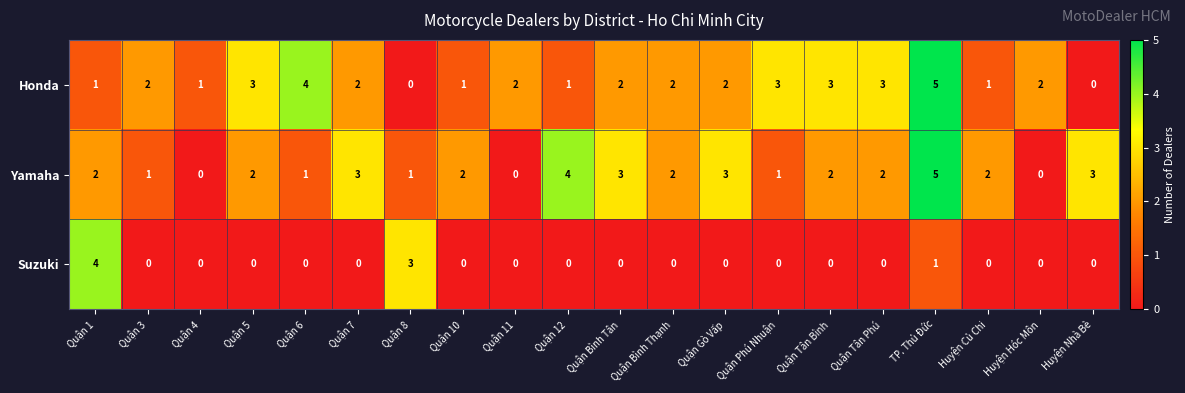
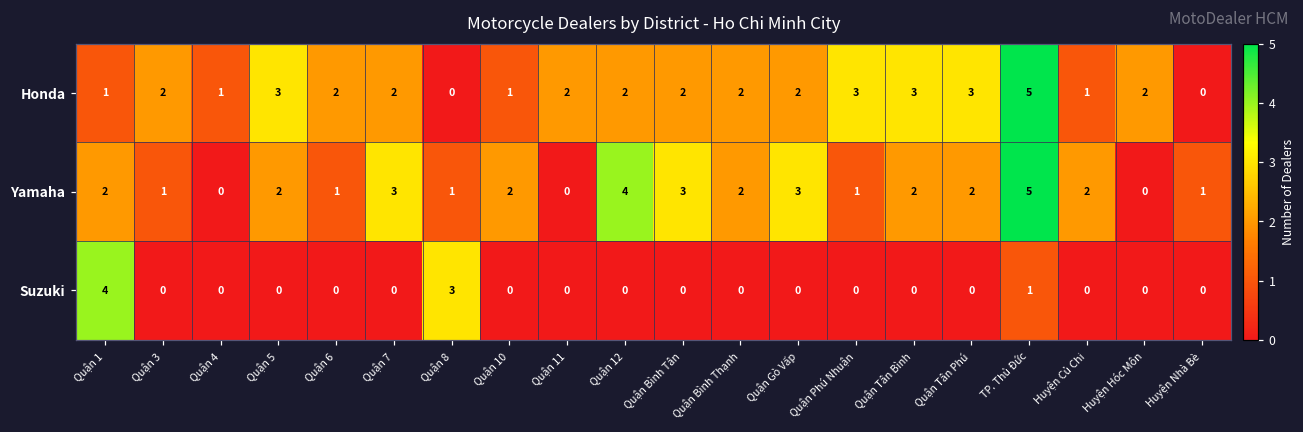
Honda, Quận 6: 4 -> 2
Honda, Quận 12: 1 -> 2
Yamaha, Huyện Nhà Bè: 3 -> 1
